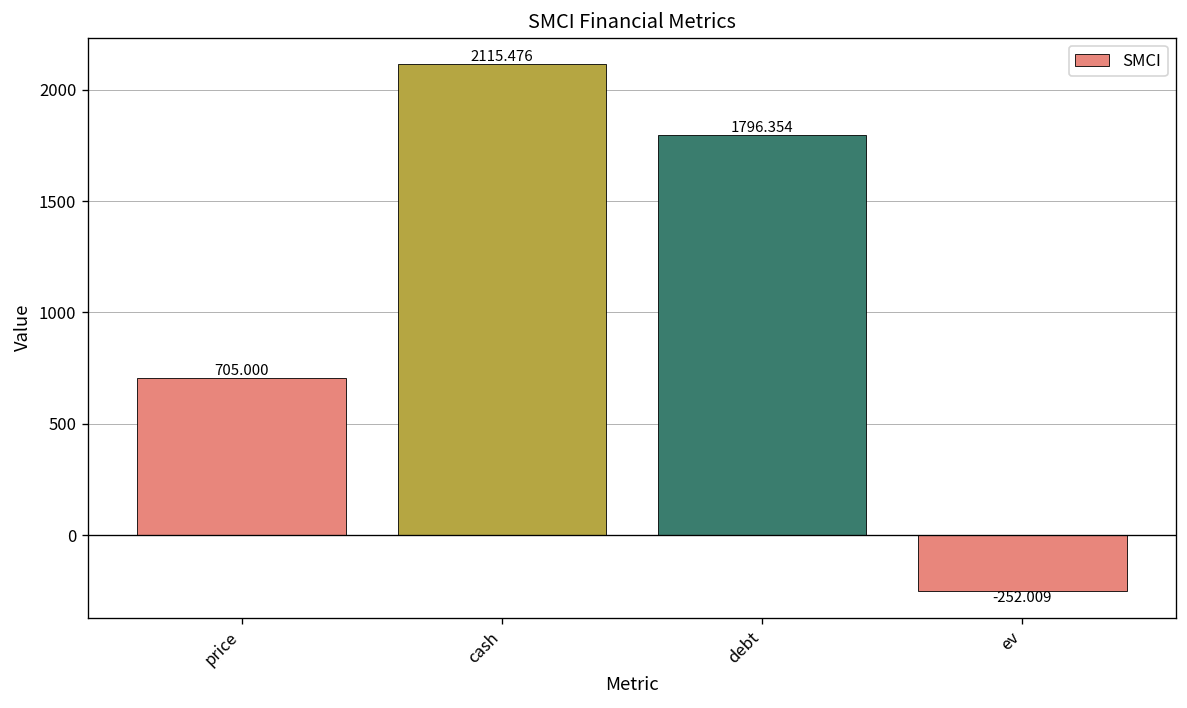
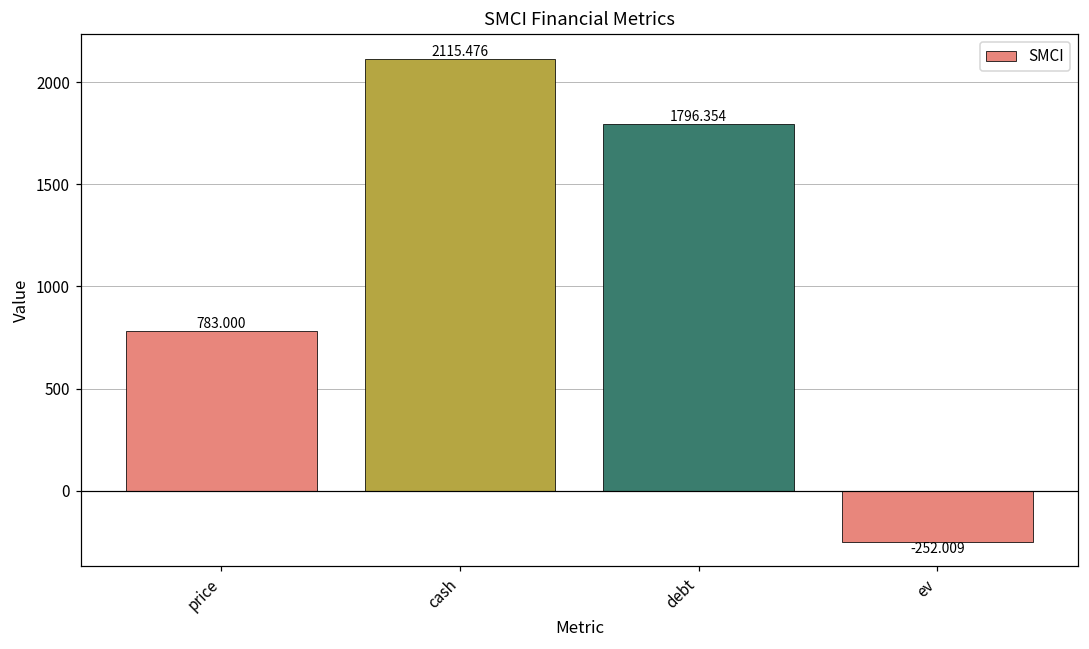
price: 705.000 -> 783.000
